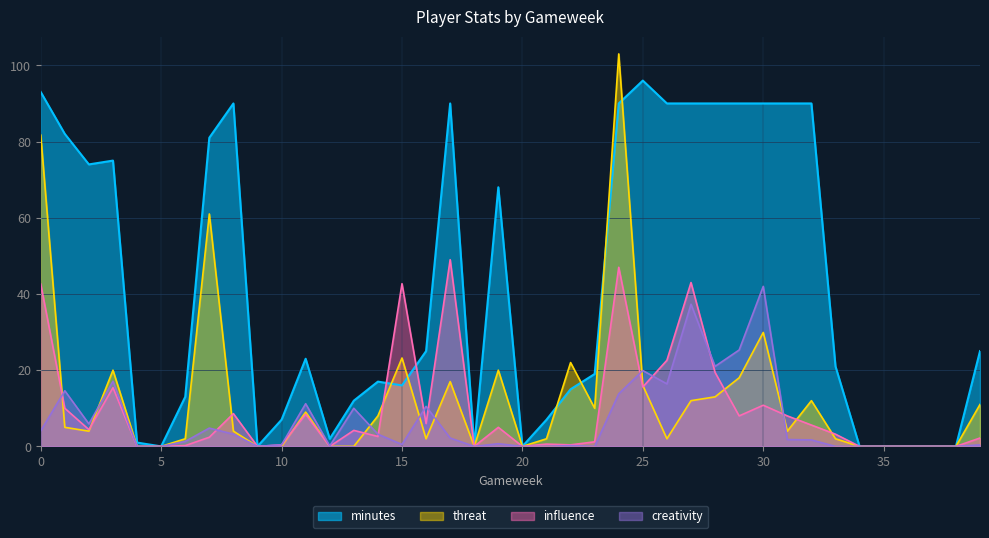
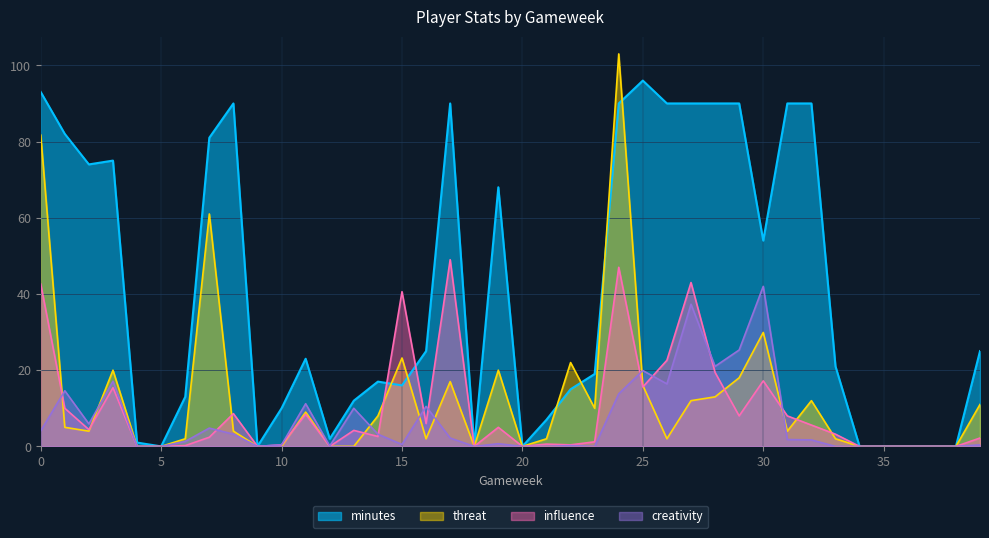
minutes, 10: 7 -> 10
influence, 15: 43 -> 41
minutes, 30: 90 -> 54
influence, 30: 11 -> 17
